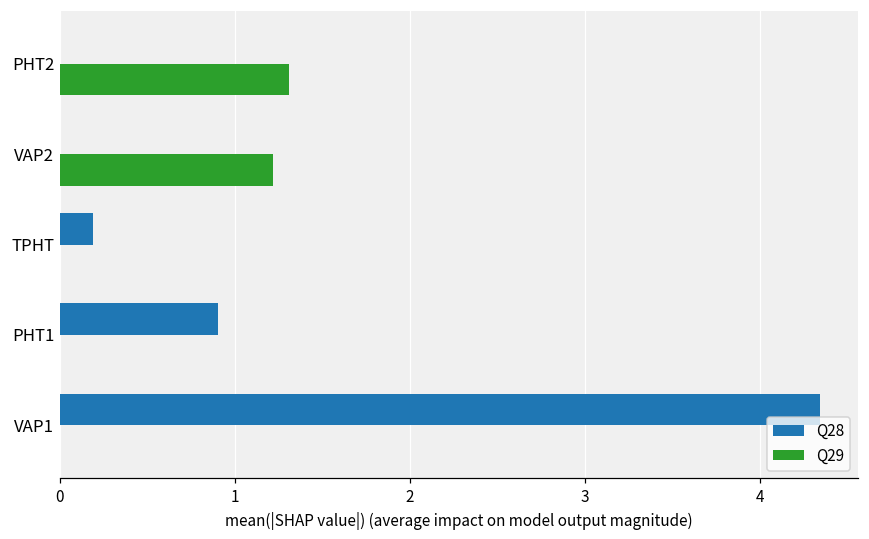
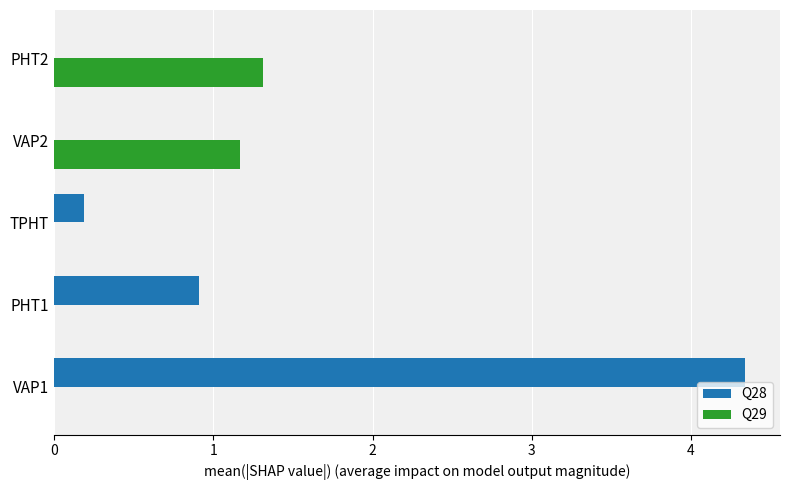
Q29, VAP2: 1.22 -> 1.17
